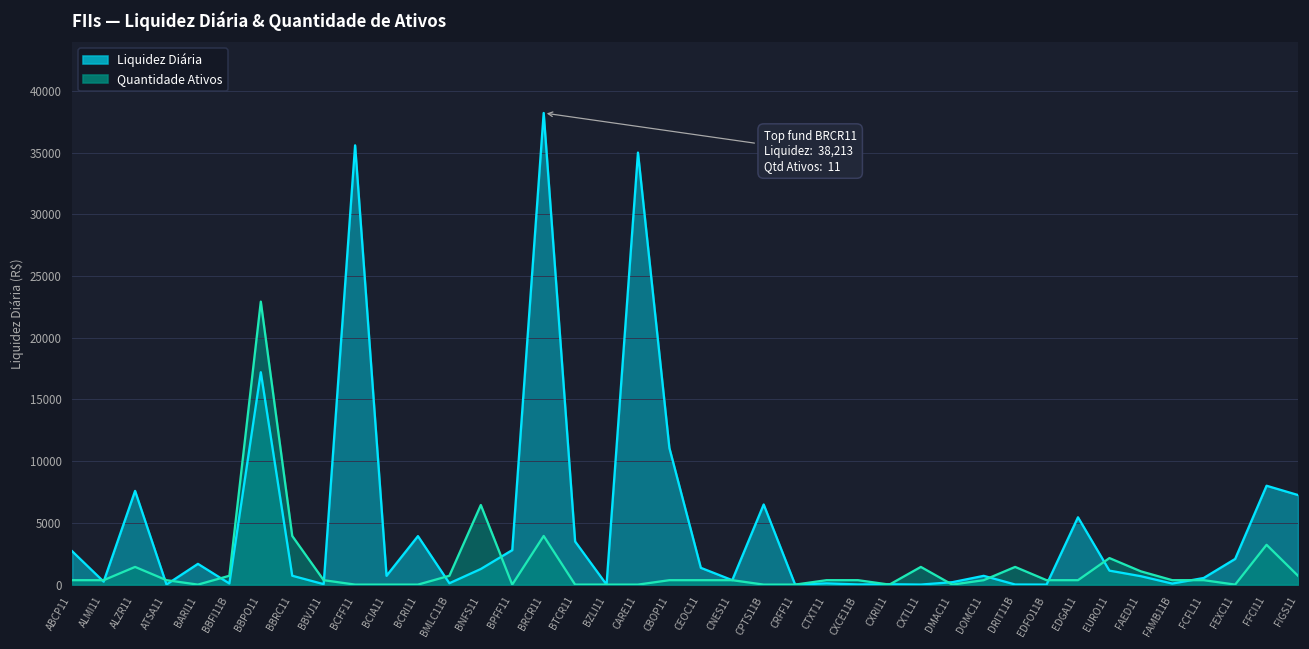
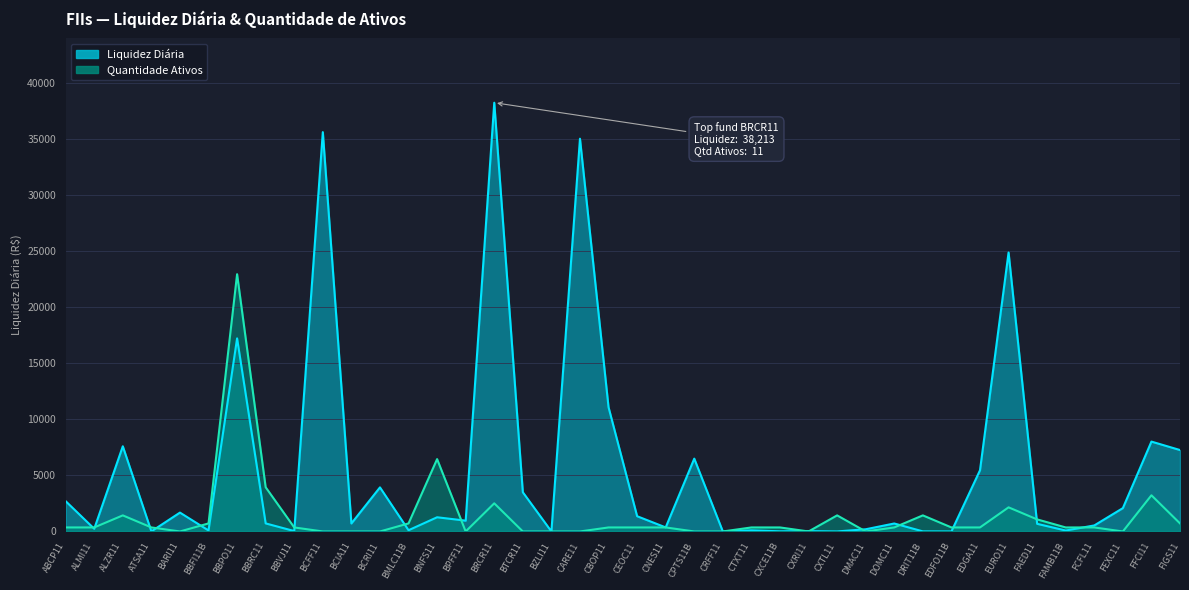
Liquidez Diária, BPFF11: 2800 -> 1000
Quantidade Ativos, BRCR11: 3900 -> 2500
Liquidez Diária, EURO11: 1100 -> 24900
